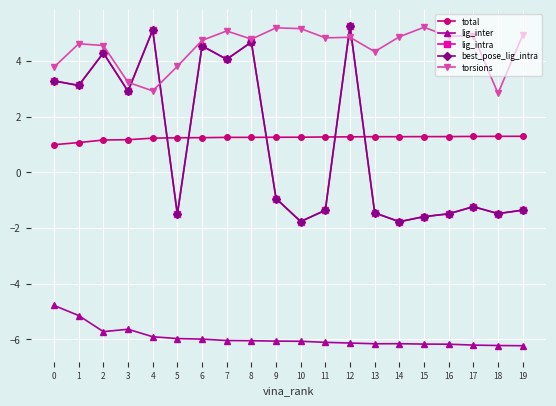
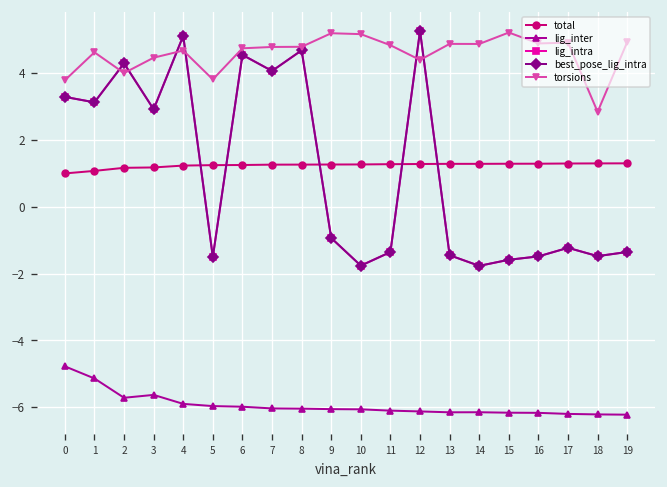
torsions, 2: 4.6 -> 4.0
torsions, 3: 3.2 -> 4.5
torsions, 4: 2.9 -> 4.7
torsions, 7: 5.1 -> 4.8
torsions, 12: 4.9 -> 4.4
torsions, 13: 4.3 -> 4.9
